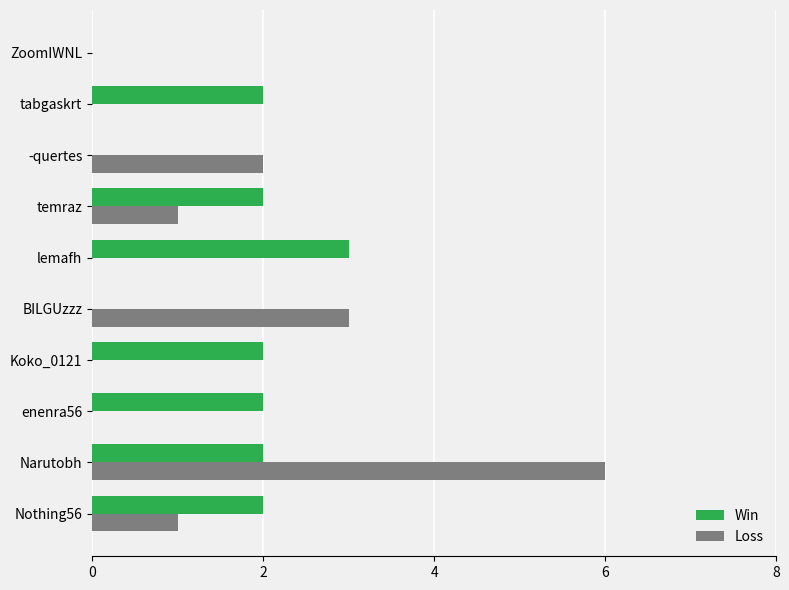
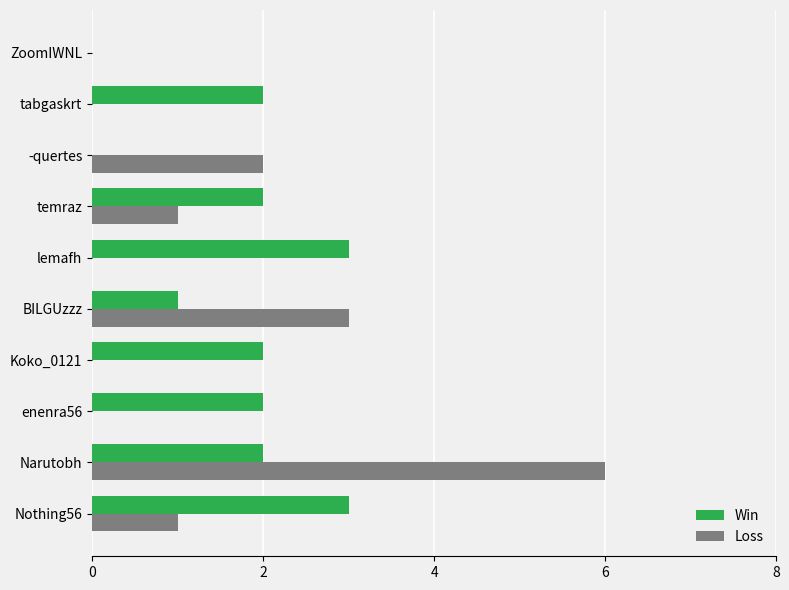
Win, BILGUzzz: 0 -> 1
Win, Nothing56: 2 -> 3
